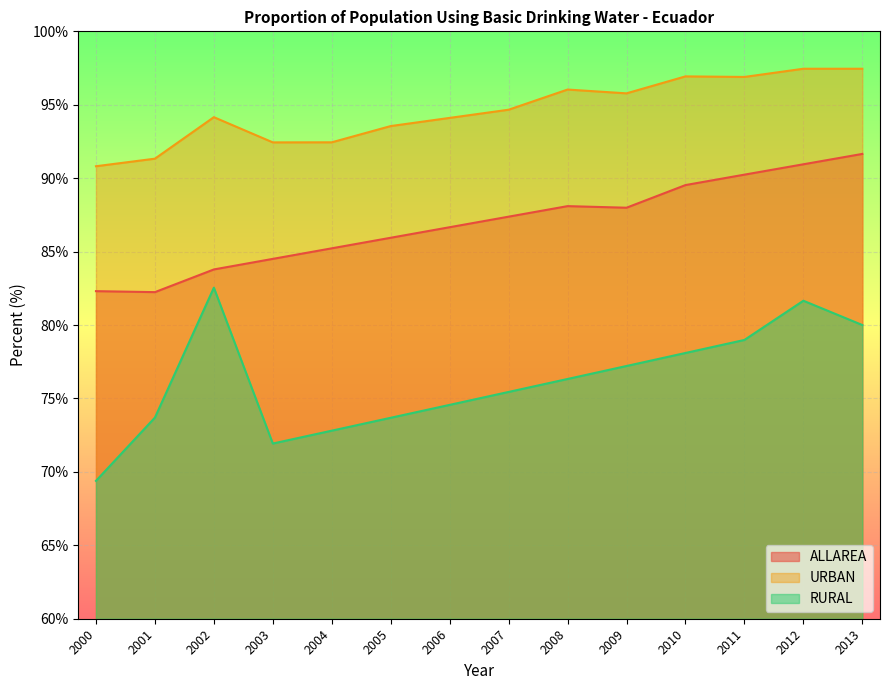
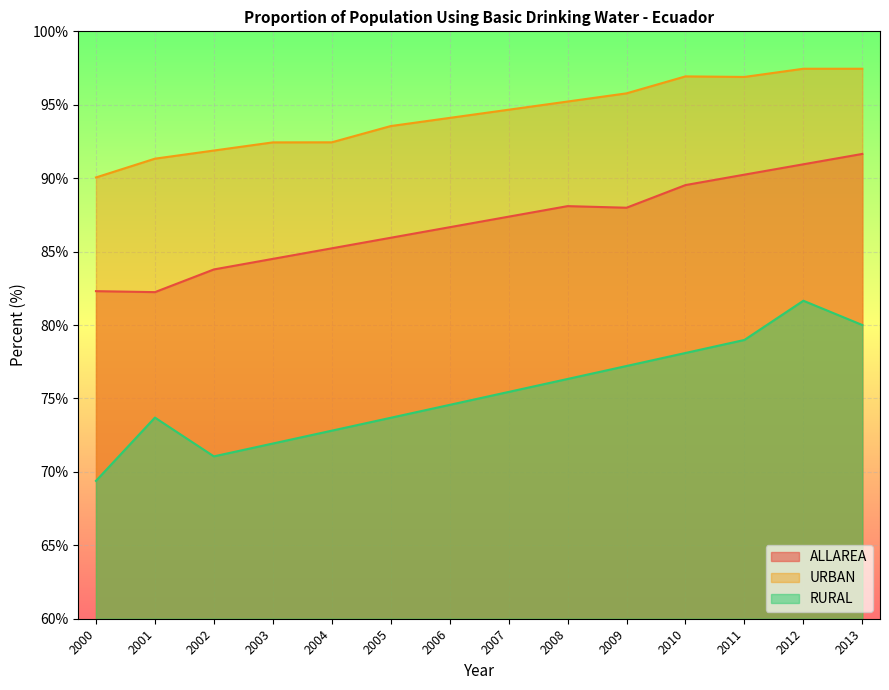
URBAN, 2000: 90.8% -> 90.0%
URBAN, 2002: 94.2% -> 91.9%
RURAL, 2002: 82.5% -> 71.1%
URBAN, 2008: 96.0% -> 95.2%
